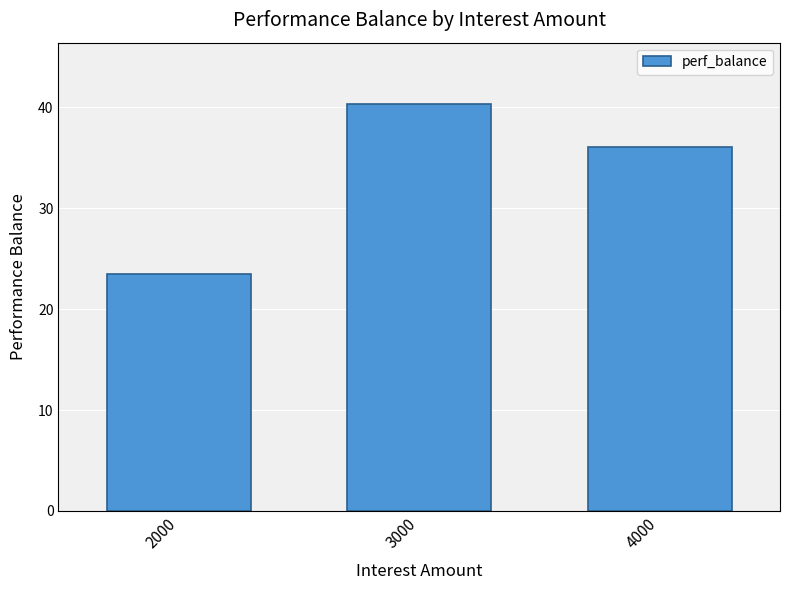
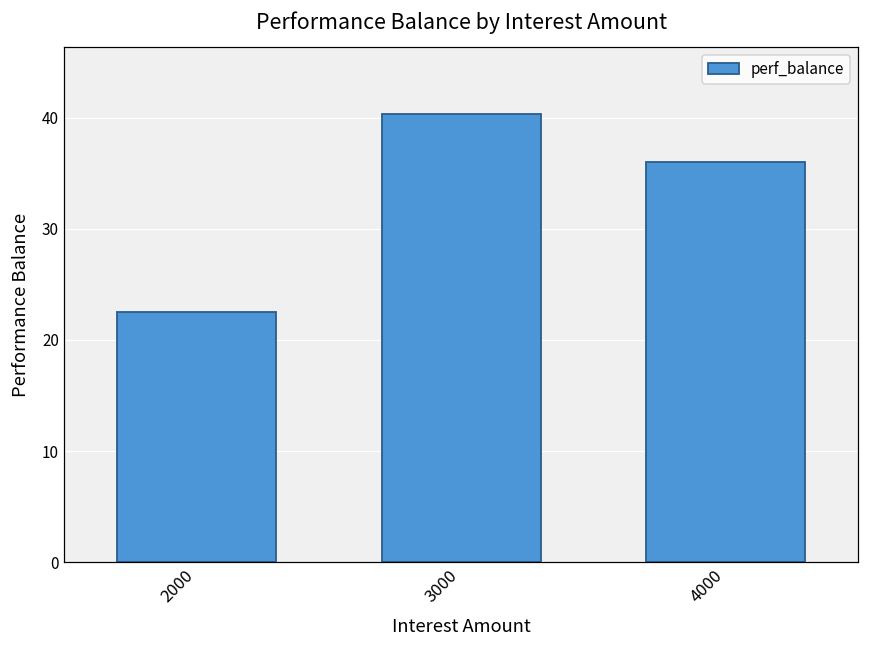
2000: 23.5 -> 22.6
